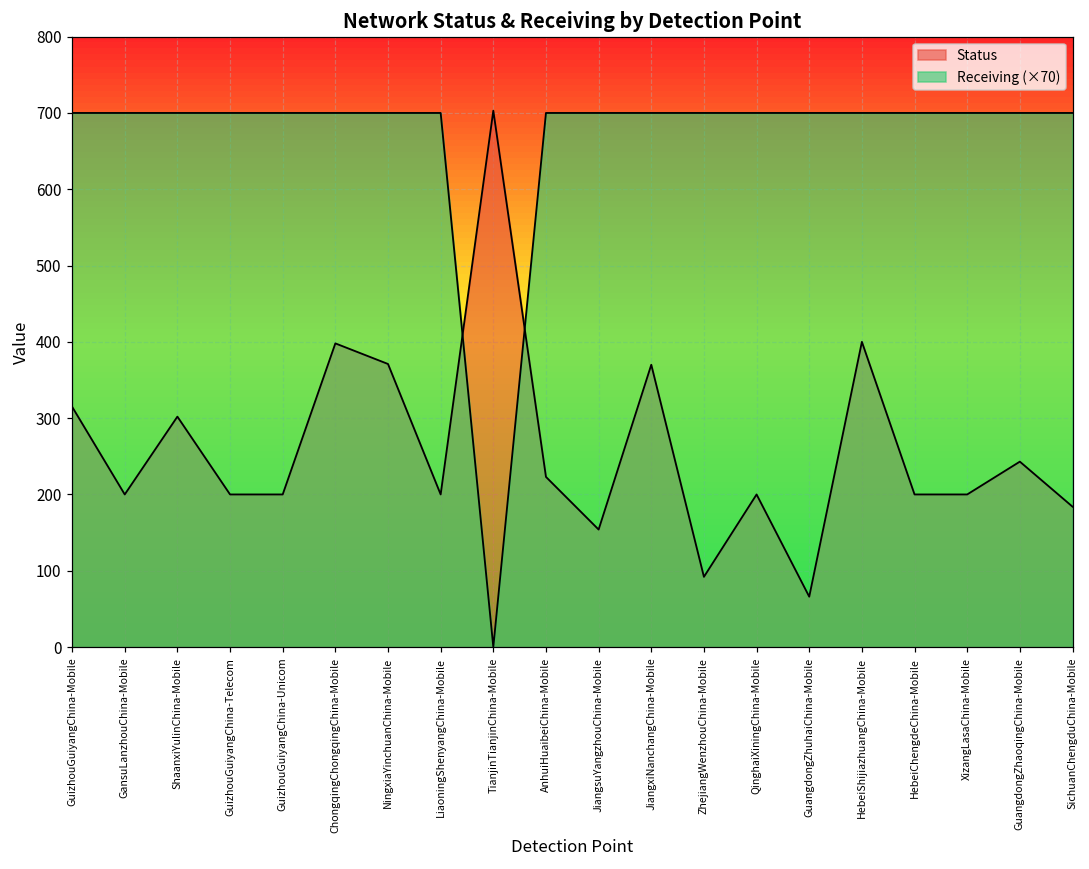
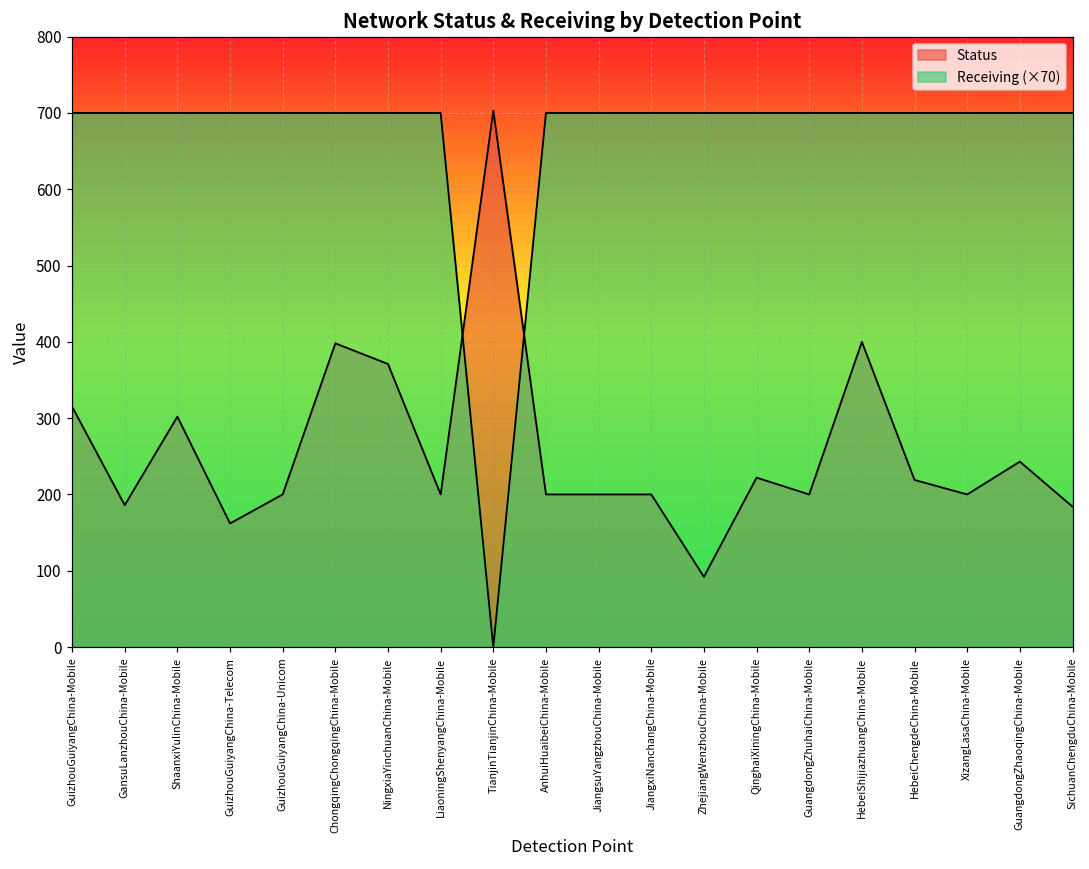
Status, GansuLanzhouChina-Mobile: 200 -> 190
Status, GuizhouGuiyangChina-Telecom: 200 -> 160
Status, AnhuiHuaibeiChina-Mobile: 220 -> 200
Status, JiangsuYangzhouChina-Mobile: 150 -> 200
Status, JiangxiNanchangChina-Mobile: 370 -> 200
Status, QinghaiXiningChina-Mobile: 200 -> 220
Status, GuangdongZhuhaiChina-Mobile: 70 -> 200
Status, HebeiChengdeChina-Mobile: 200 -> 220
